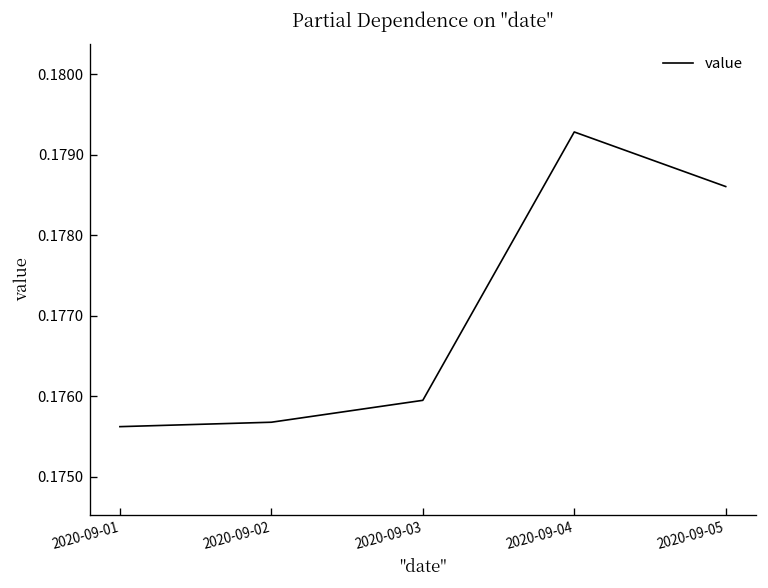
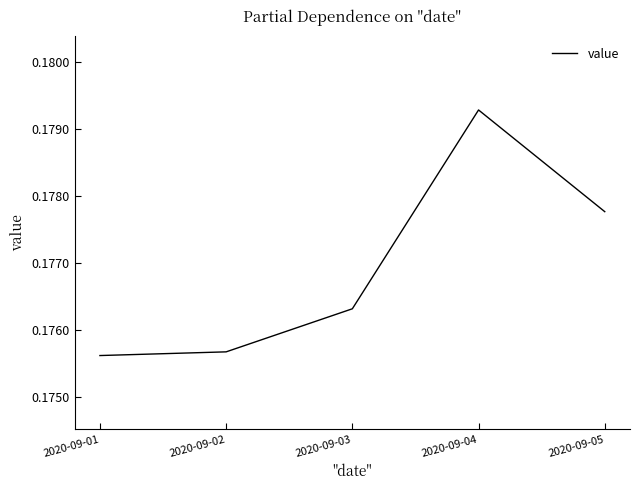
2020-09-03: 0.1760 -> 0.1763
2020-09-05: 0.1786 -> 0.1778
